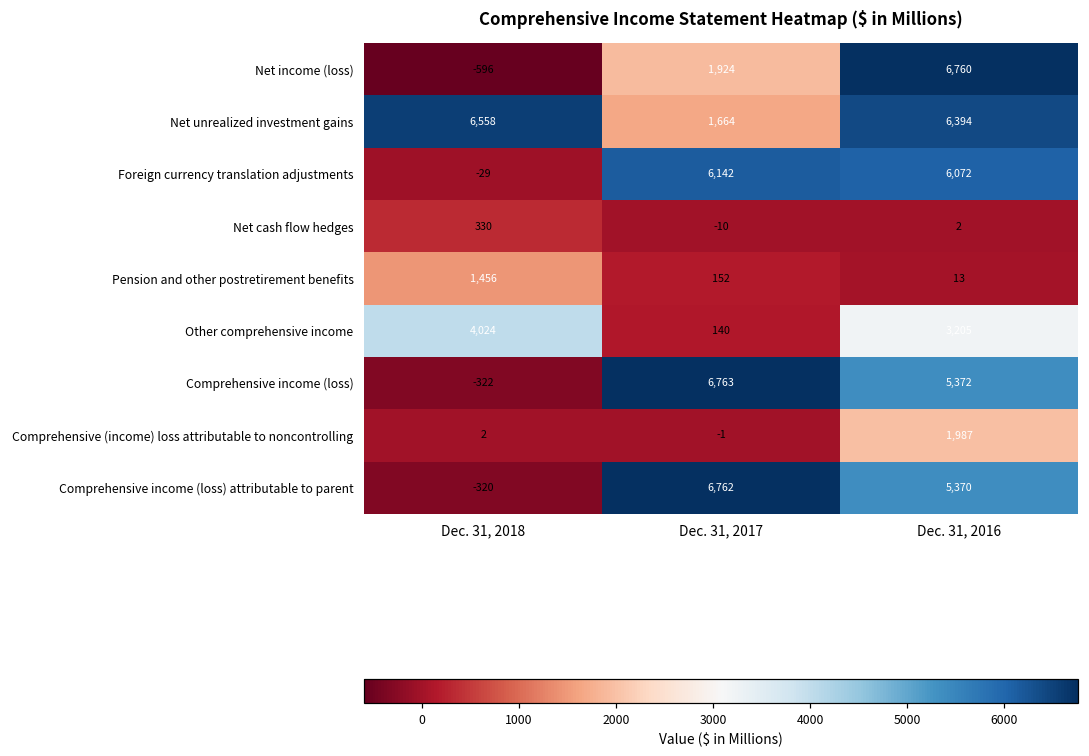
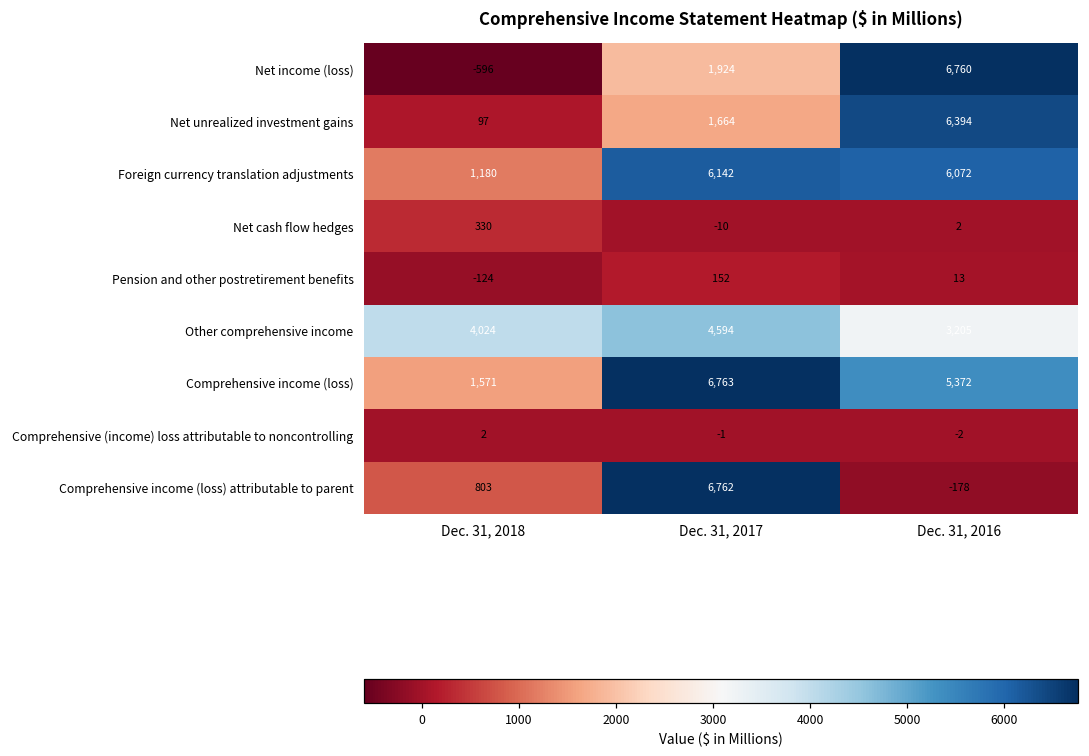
Net unrealized investment gains, Dec. 31, 2018: 6,558 -> 97
Foreign currency translation adjustments, Dec. 31, 2018: -29 -> 1,180
Pension and other postretirement benefits, Dec. 31, 2018: 1,456 -> -124
Other comprehensive income, Dec. 31, 2017: 140 -> 4,594
Comprehensive income (loss), Dec. 31, 2018: -322 -> 1,571
Comprehensive (income) loss attributable to noncontrolling, Dec. 31, 2016: 1,987 -> -2
Comprehensive income (loss) attributable to parent, Dec. 31, 2018: -320 -> 803
Comprehensive income (loss) attributable to parent, Dec. 31, 2016: 5,370 -> -178
